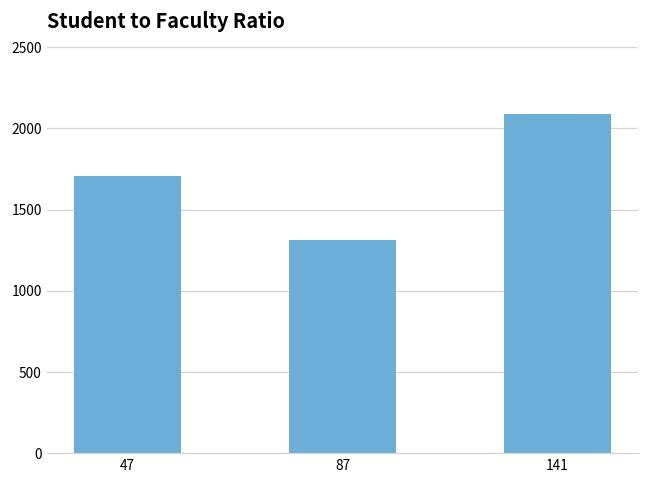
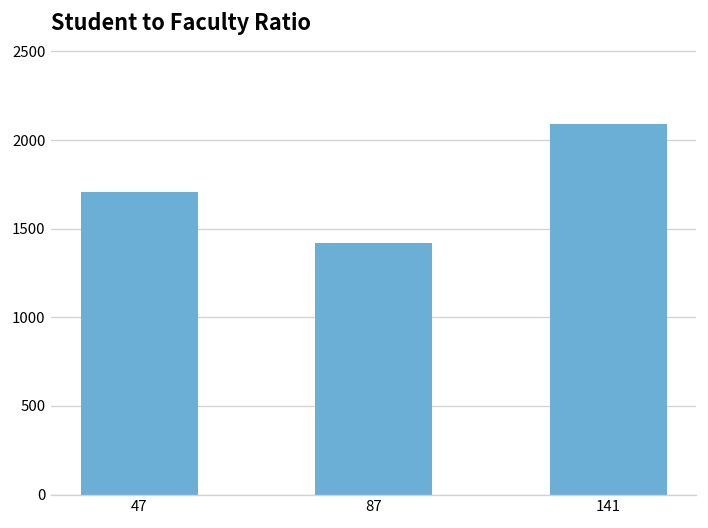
87: 1310 -> 1420
